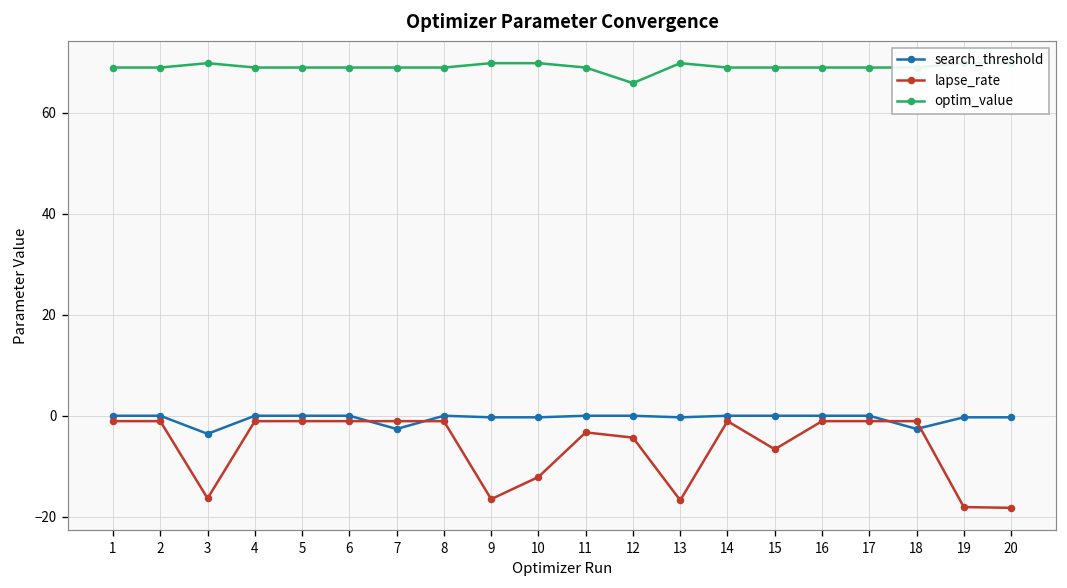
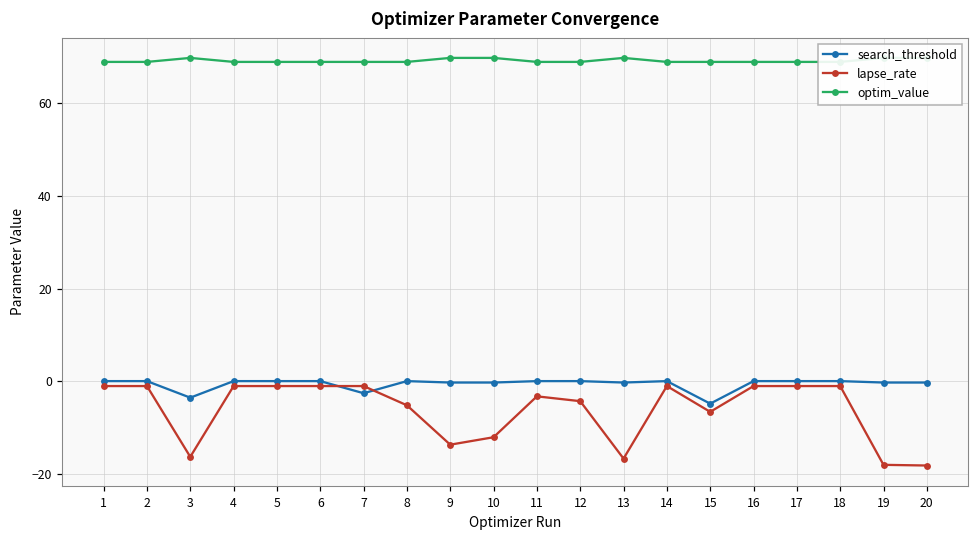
lapse_rate, 8: -1 -> -5
lapse_rate, 9: -17 -> -14
optim_value, 12: 66 -> 69
search_threshold, 15: 0 -> -5
search_threshold, 18: -3 -> 0
